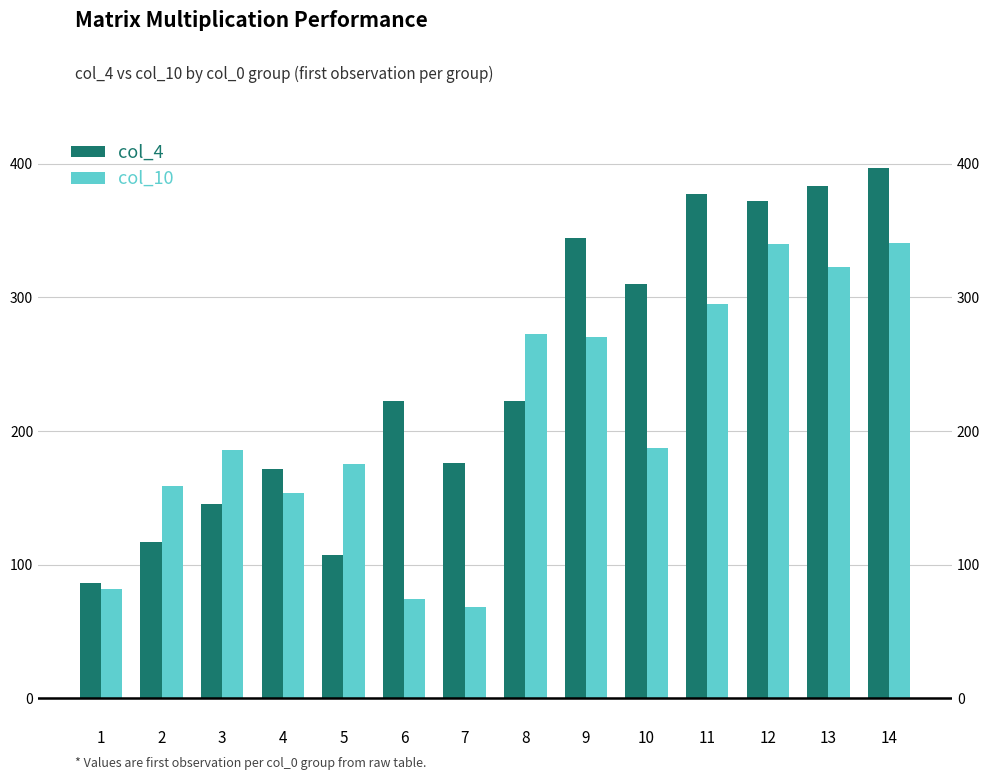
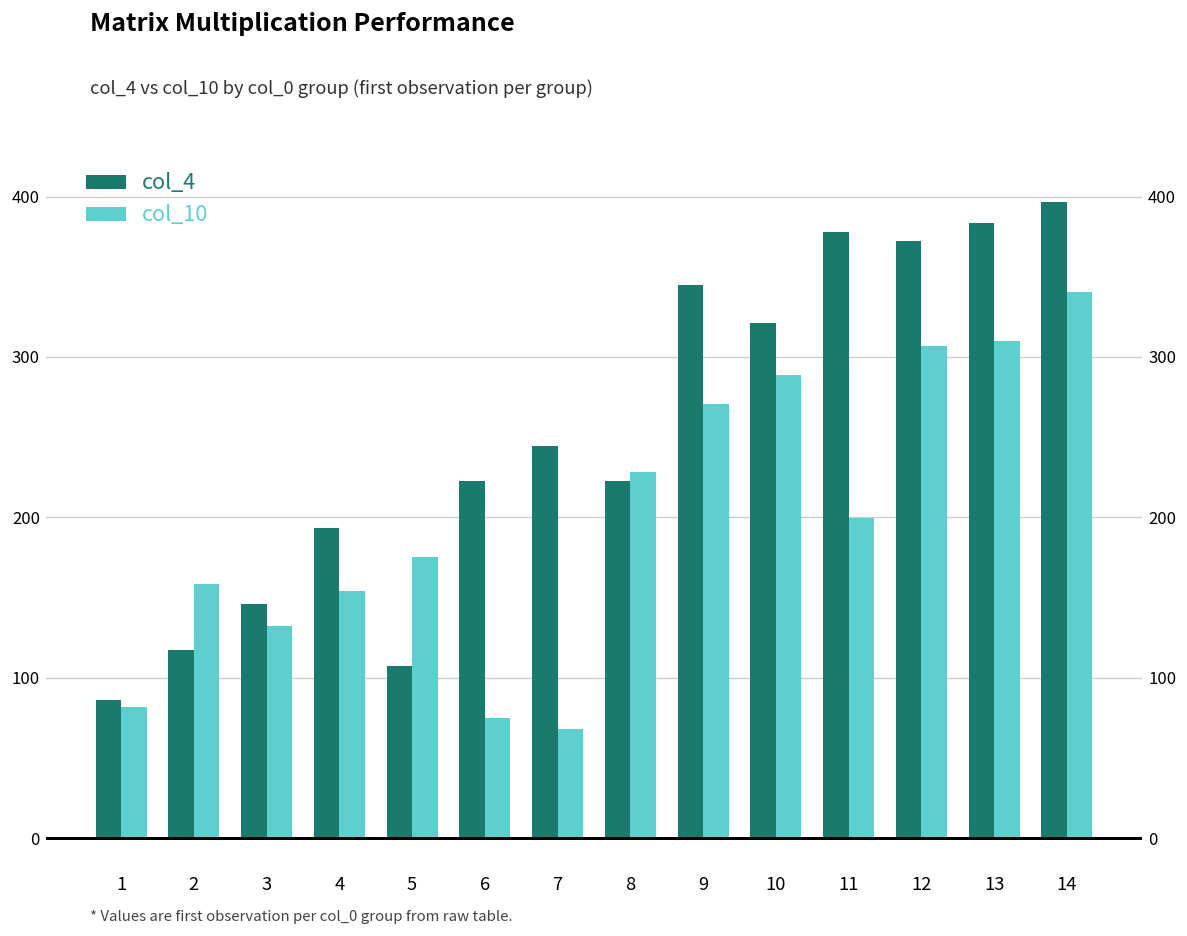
col_10, 3: 186 -> 132
col_4, 4: 172 -> 193
col_4, 7: 176 -> 245
col_10, 8: 273 -> 229
col_4, 10: 310 -> 321
col_10, 10: 187 -> 289
col_10, 11: 295 -> 199
col_10, 12: 340 -> 307
col_10, 13: 322 -> 310
